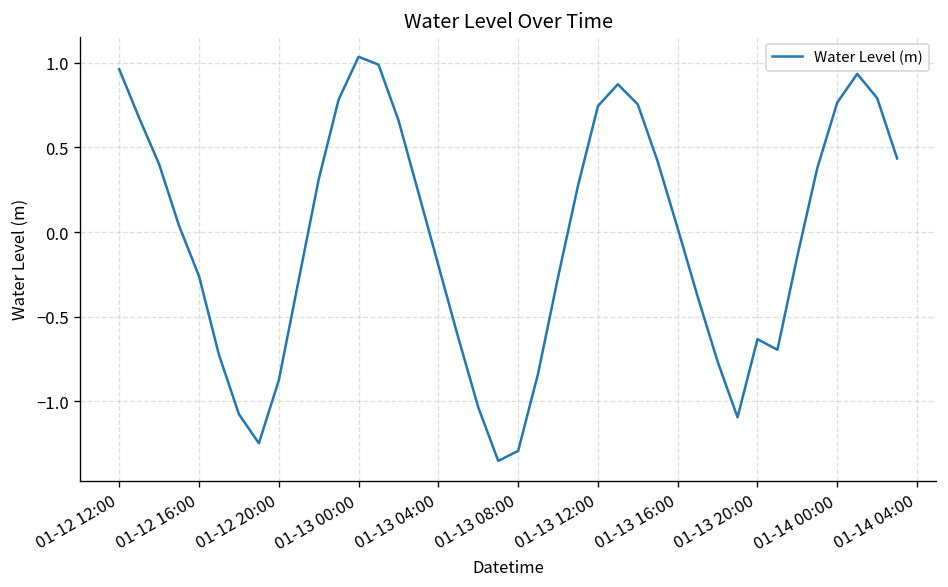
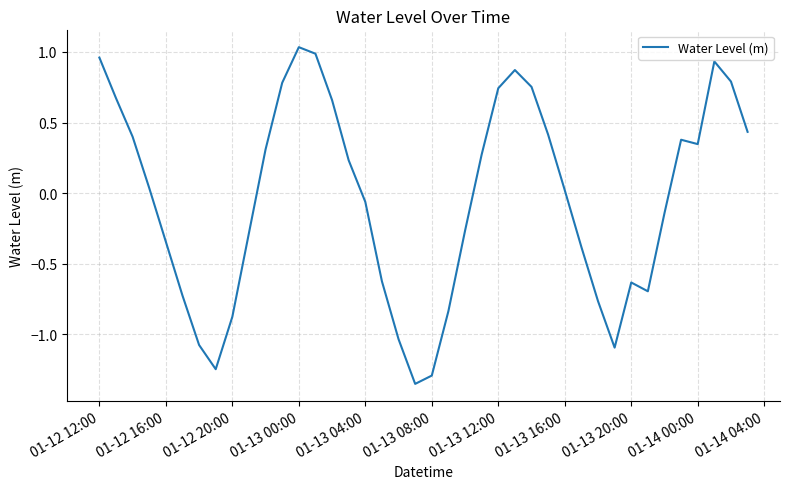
01-12 16:00: -0.26 -> -0.34
01-13 04:00: -0.20 -> -0.06
01-14 00:00: 0.76 -> 0.35
